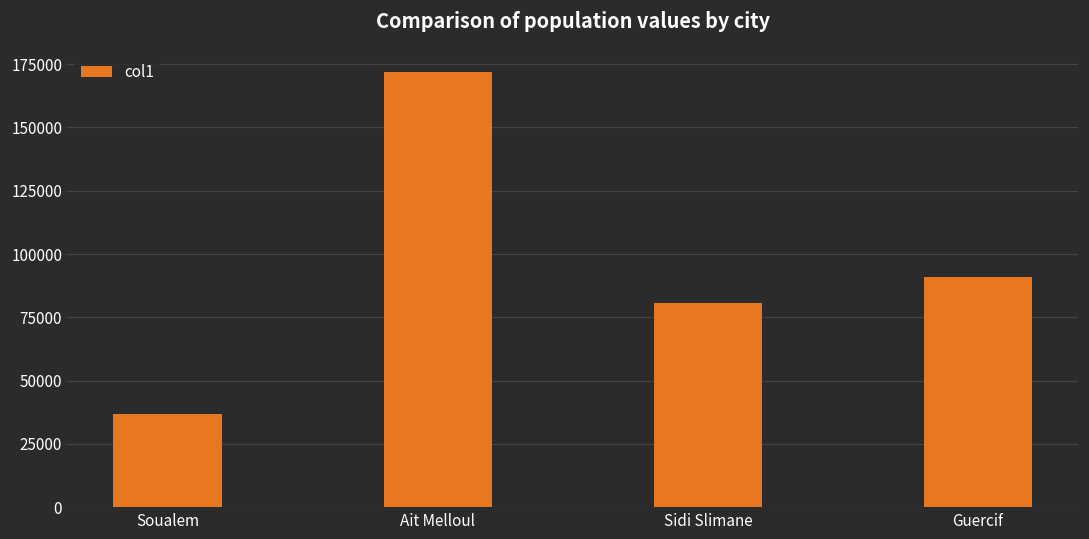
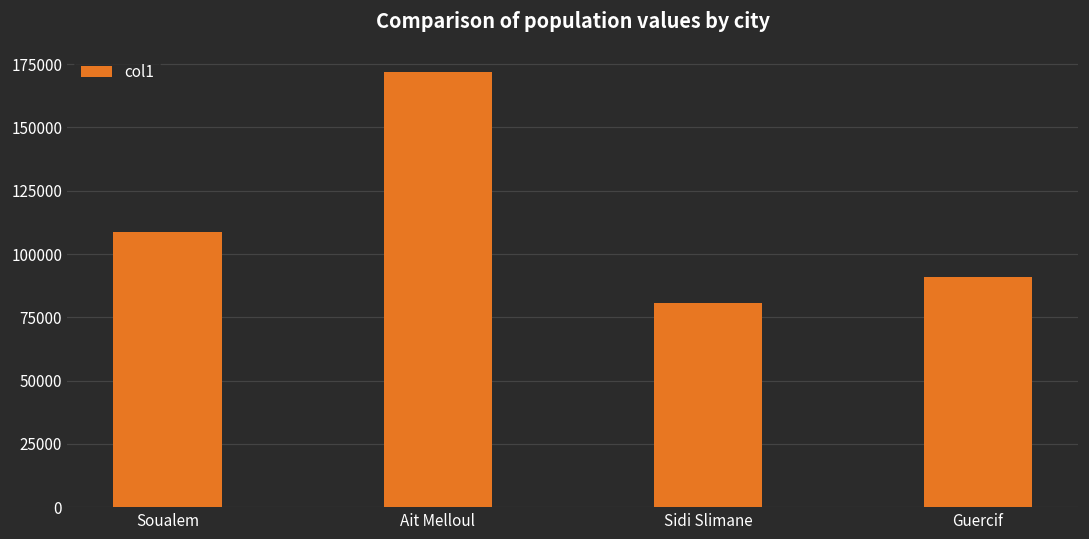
Soualem: 37000 -> 109000
